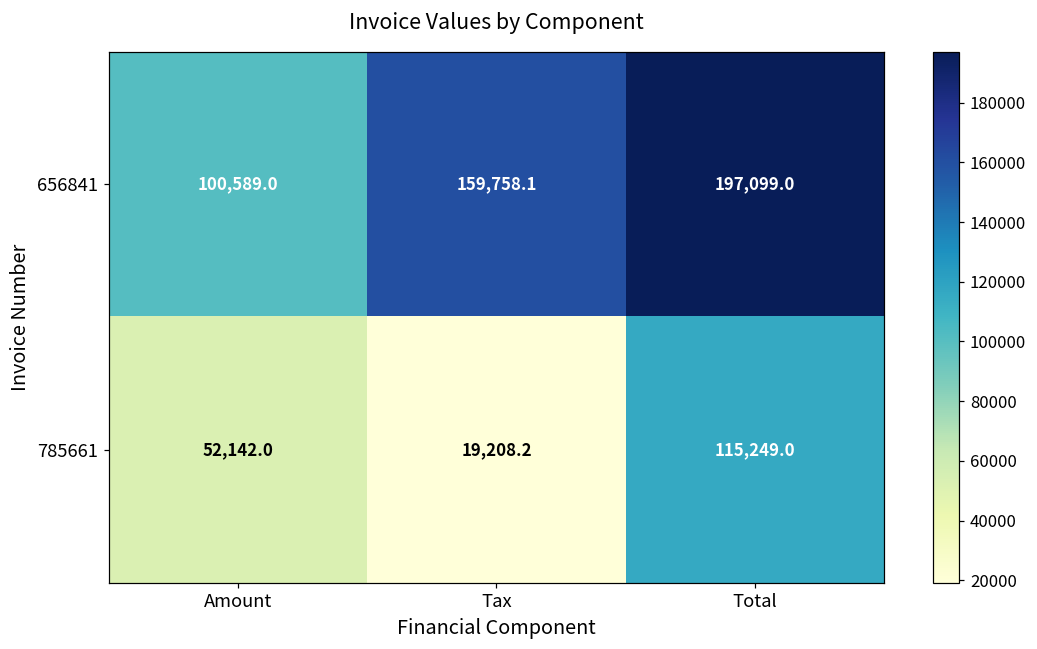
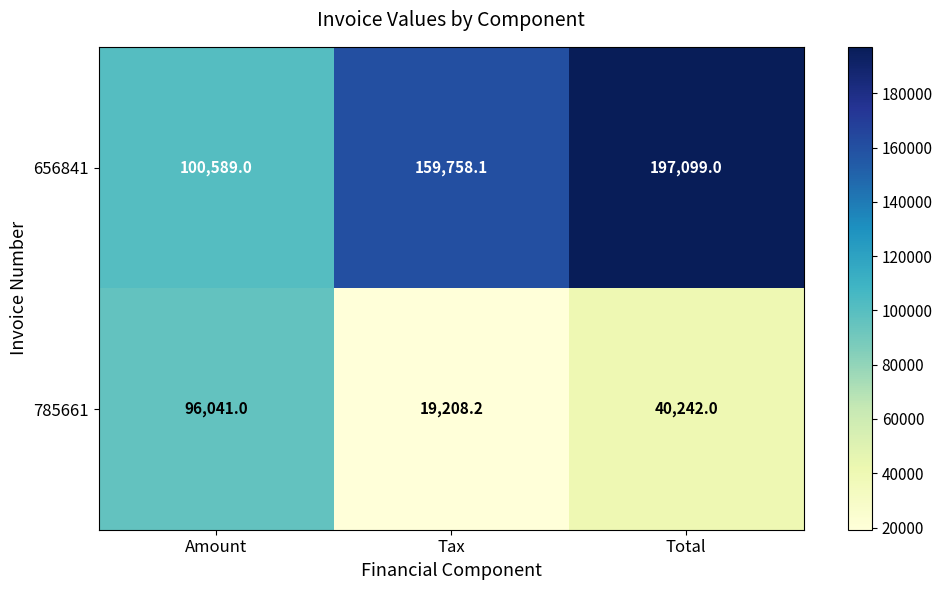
785661, Amount: 52,142.0 -> 96,041.0
785661, Total: 115,249.0 -> 40,242.0
